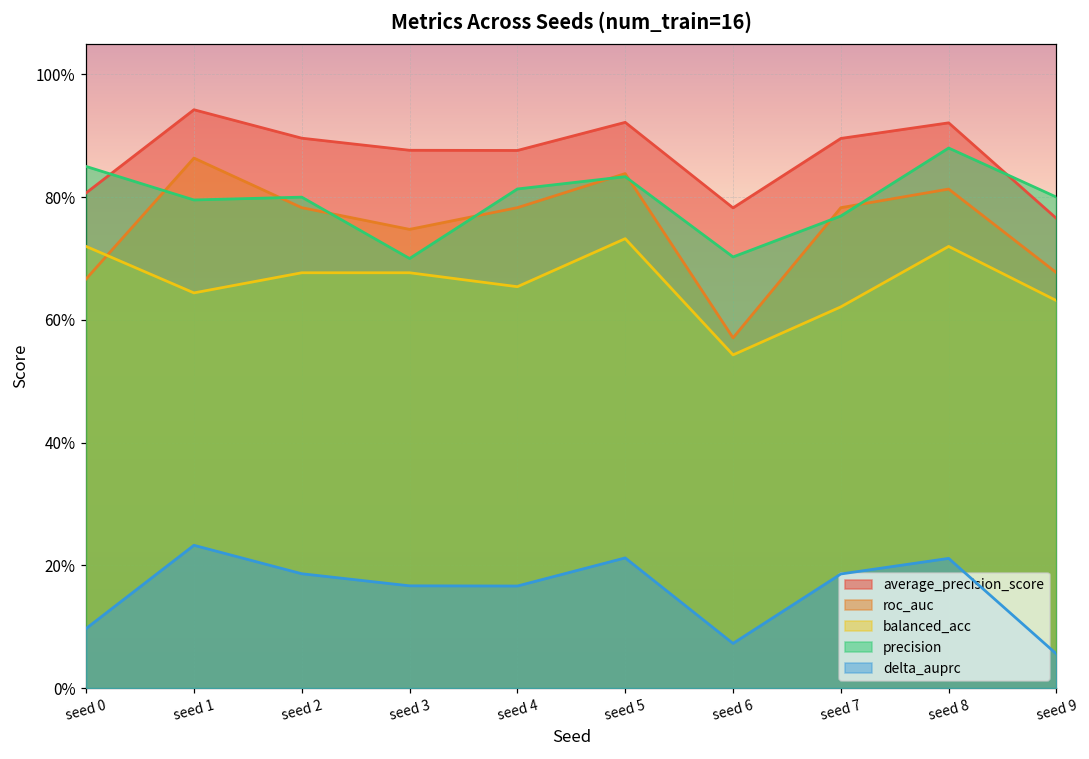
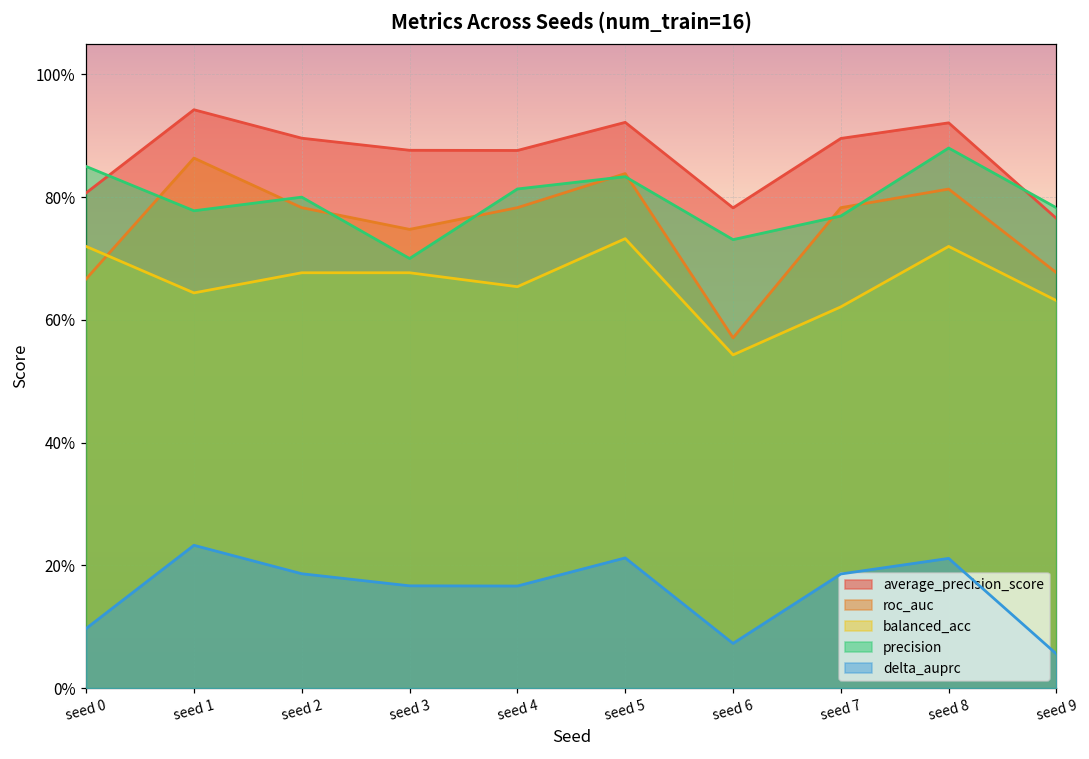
precision, seed 1: 80% -> 78%
precision, seed 6: 70% -> 73%
precision, seed 9: 80% -> 78%
